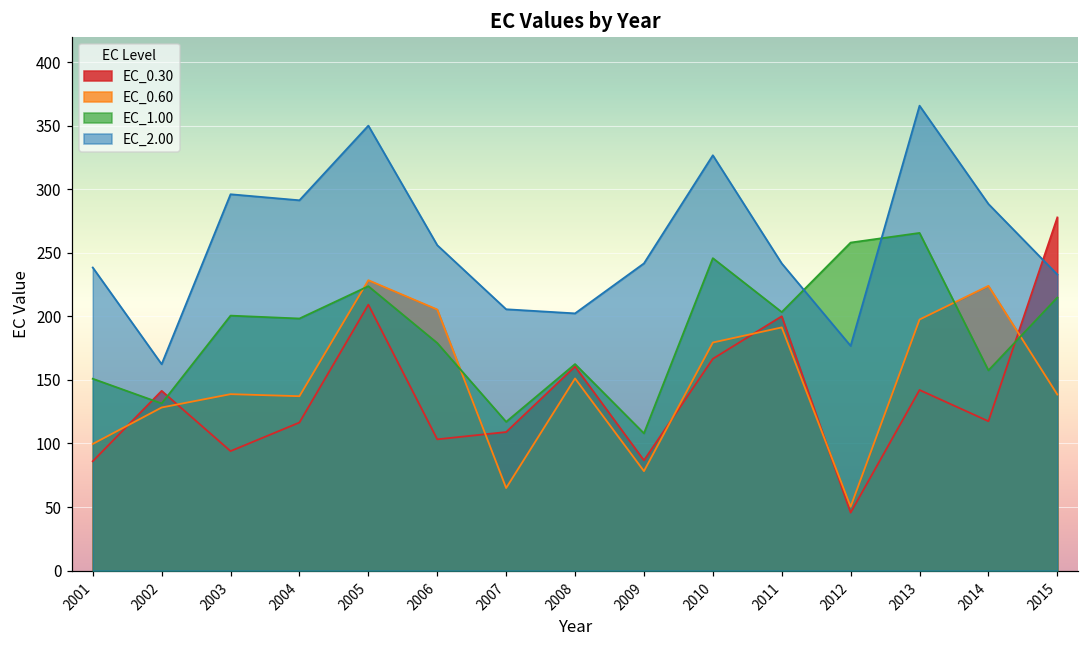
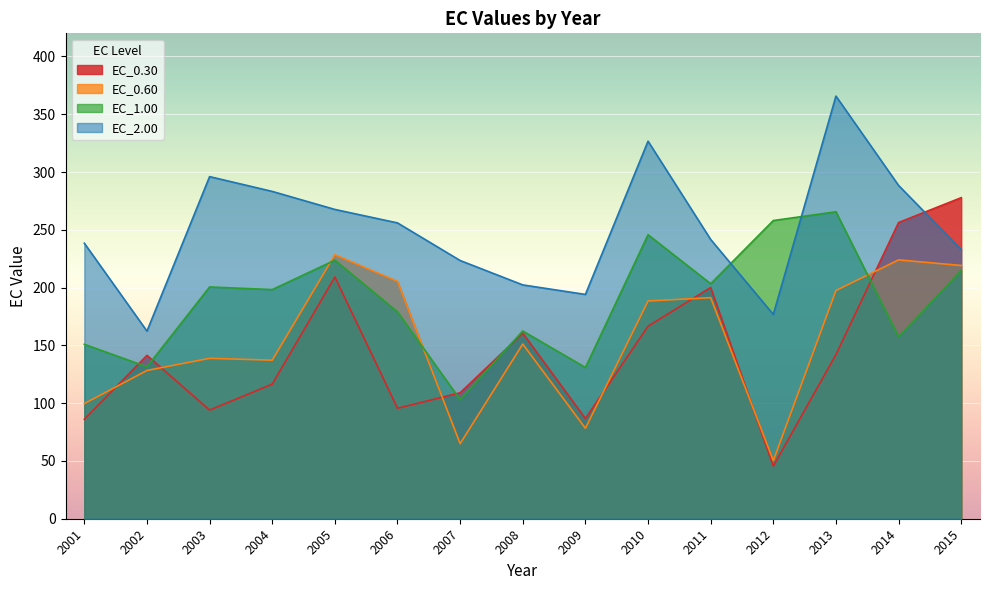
EC_2.00, 2004: 291 -> 283
EC_2.00, 2005: 350 -> 268
EC_0.30, 2006: 103 -> 96
EC_1.00, 2007: 117 -> 103
EC_2.00, 2007: 206 -> 223
EC_1.00, 2009: 108 -> 131
EC_2.00, 2009: 242 -> 194
EC_0.60, 2010: 179 -> 188
EC_0.30, 2014: 118 -> 256
EC_0.60, 2015: 139 -> 219
